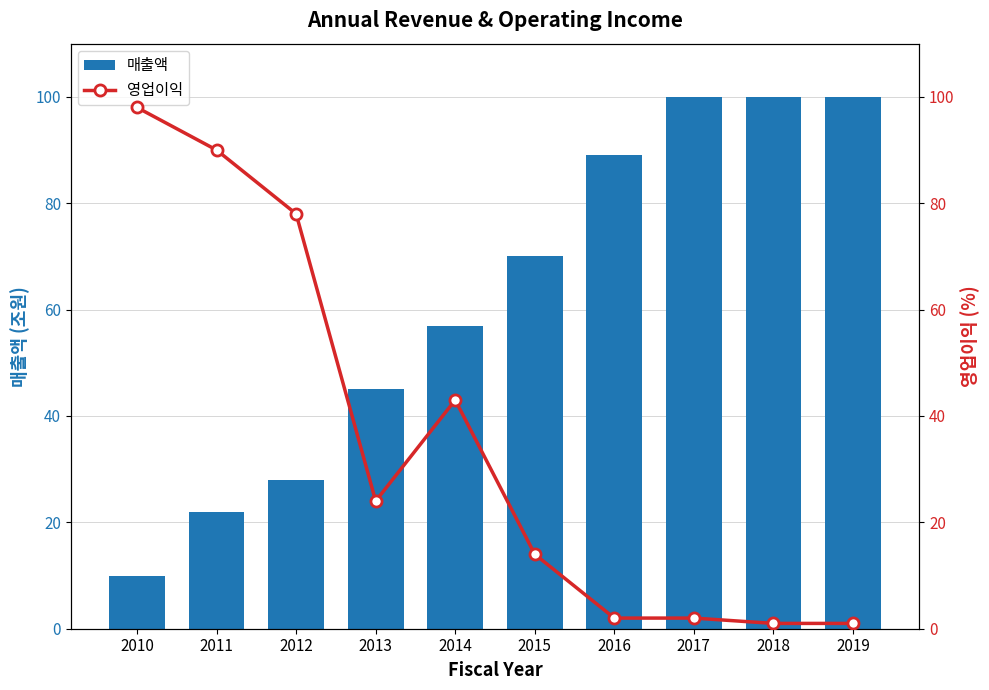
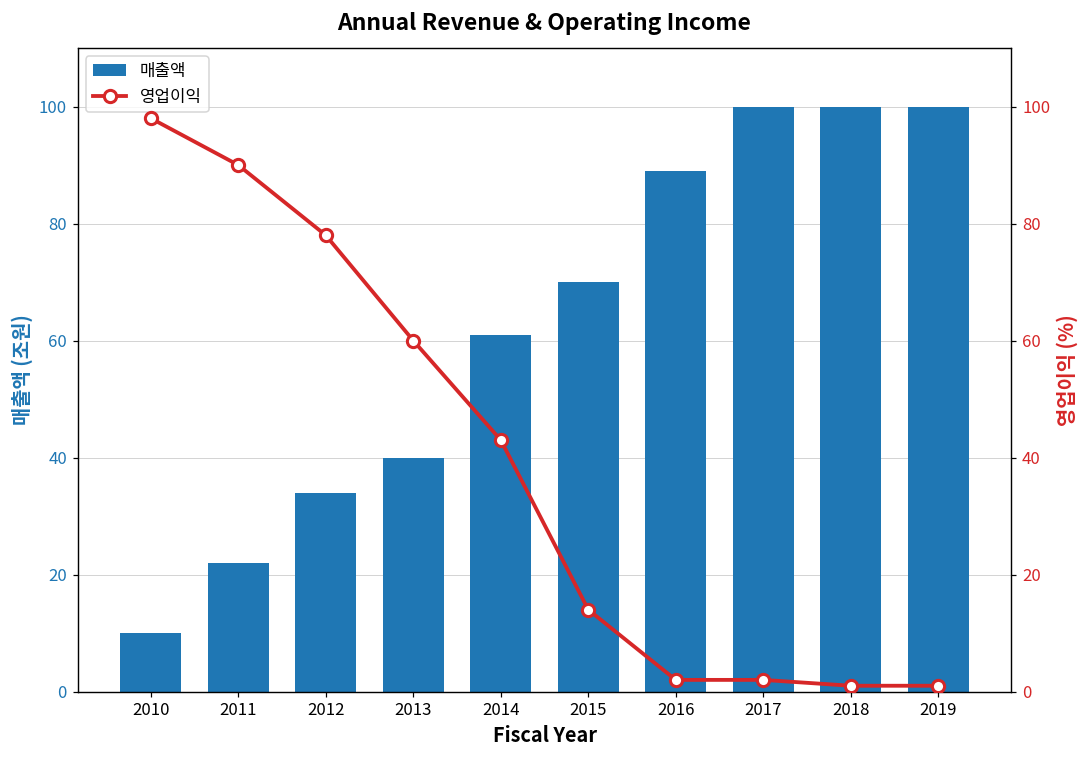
매출액, 2012: 28 -> 34
매출액, 2013: 45 -> 40
매출액, 2014: 57 -> 61
영업이익, 2013: 24 -> 60
